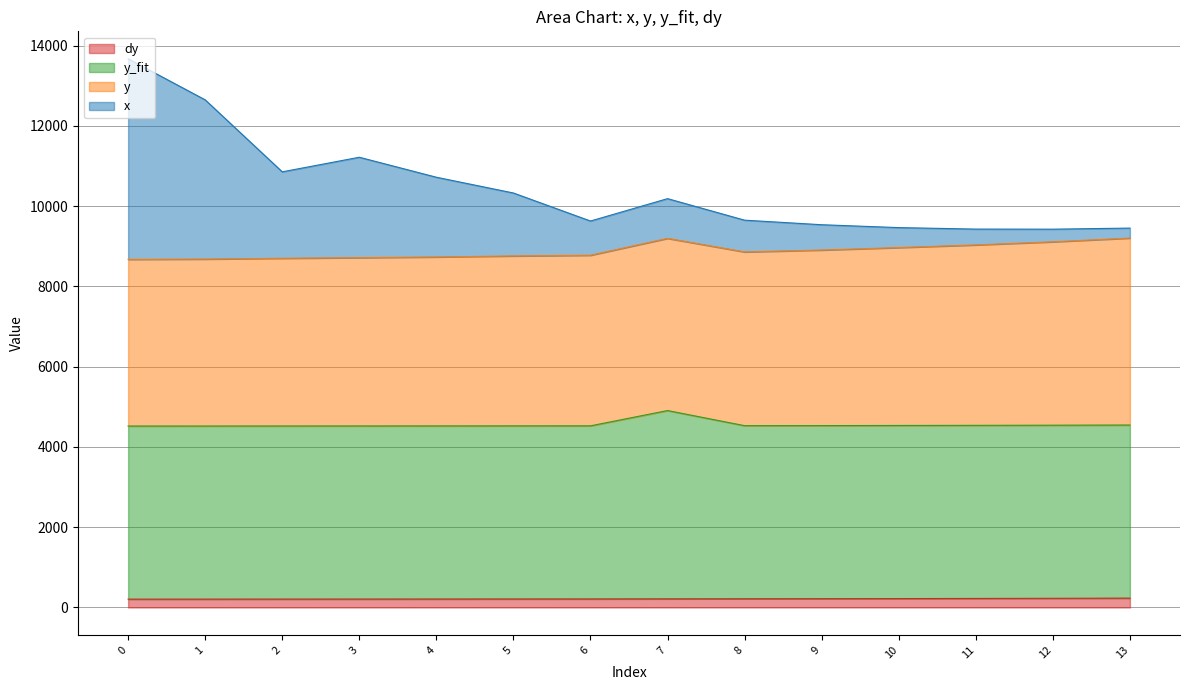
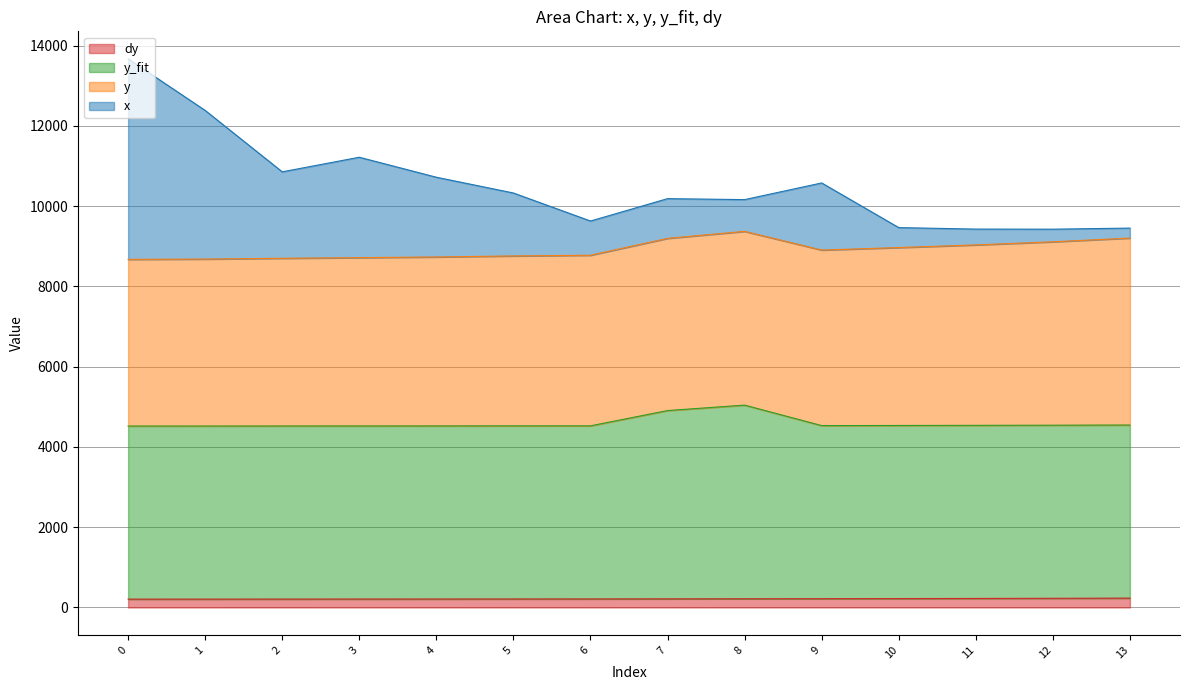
x, 1: 4000 -> 3700
y_fit, 8: 4300 -> 4800
x, 9: 600 -> 1700
